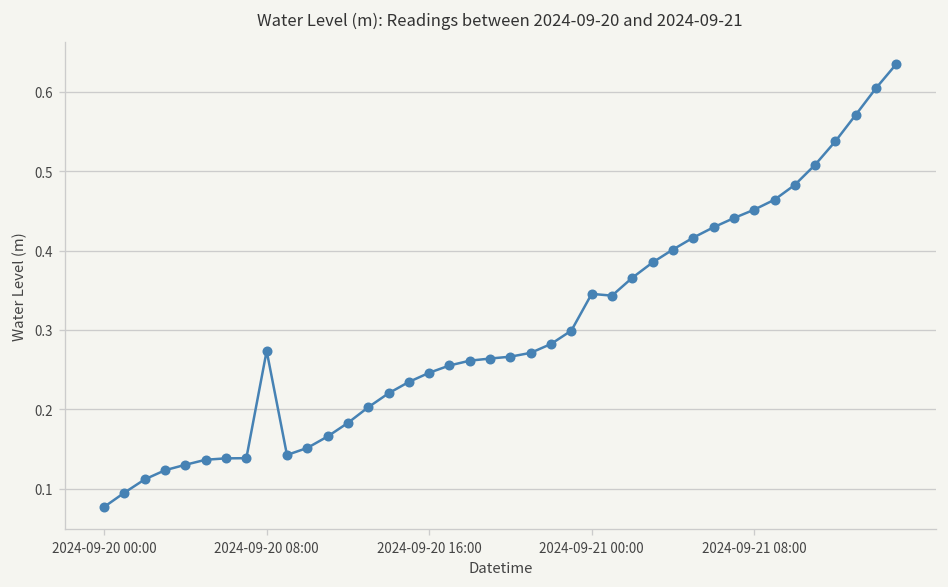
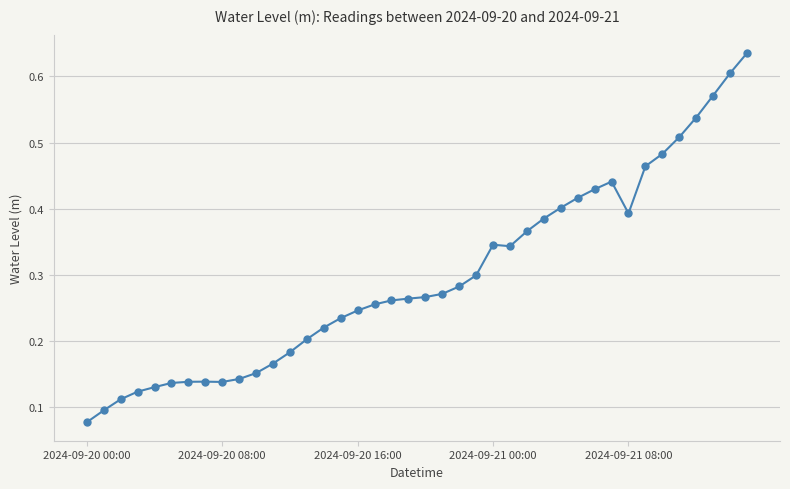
2024-09-20 08:00: 0.27 -> 0.14
2024-09-21 08:00: 0.45 -> 0.39
